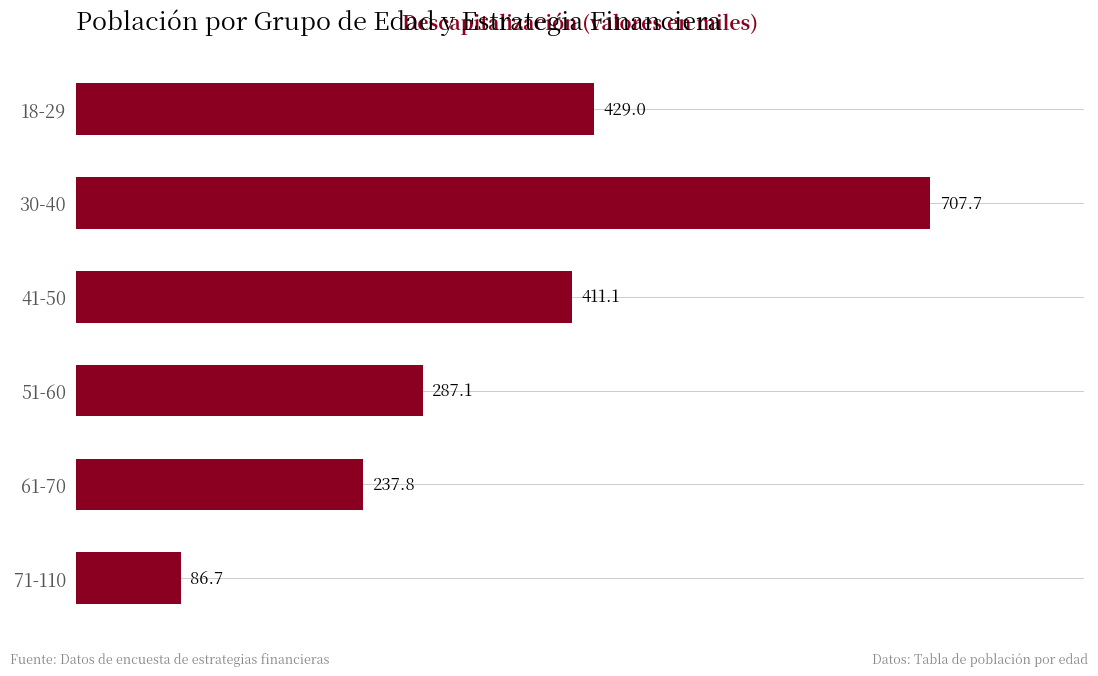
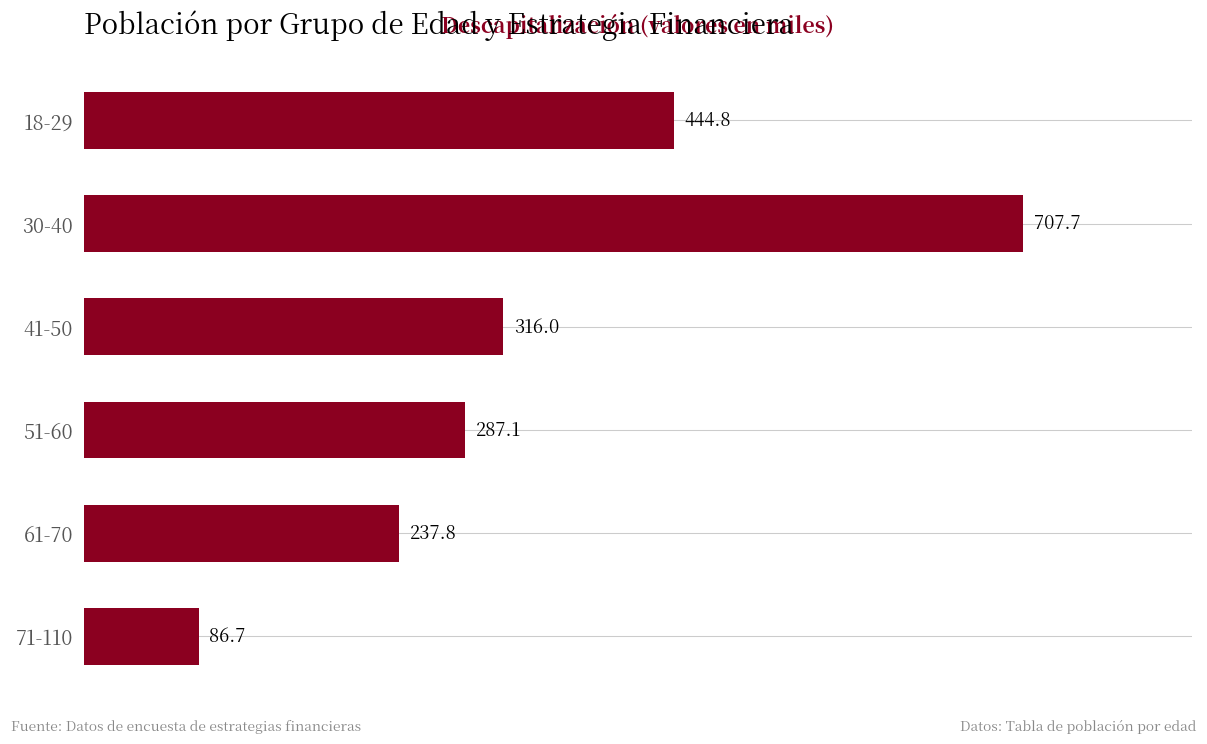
18-29: 429.0 -> 444.8
41-50: 411.1 -> 316.0
